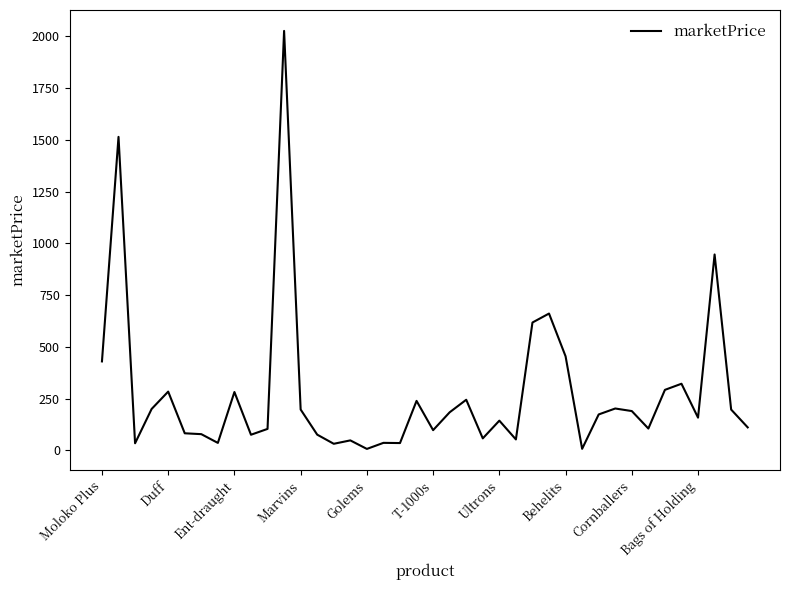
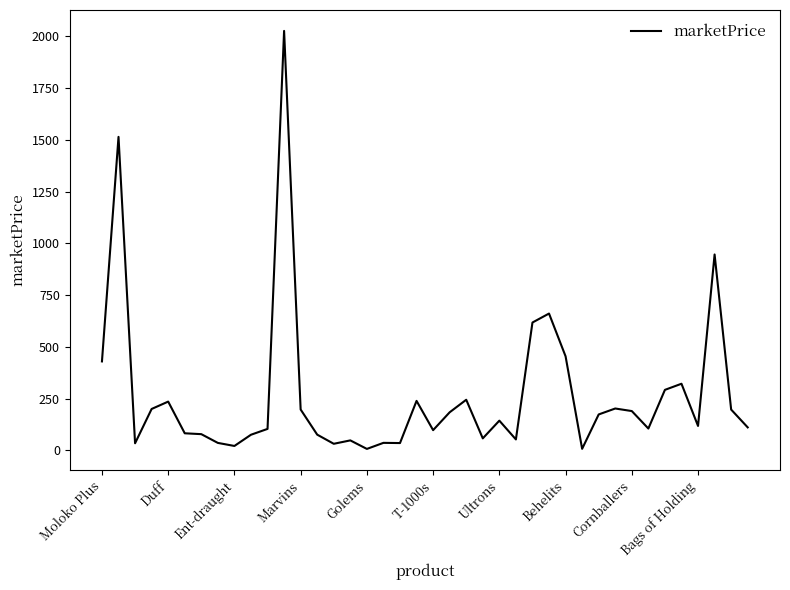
Duff: 280 -> 240
Ent-draught: 280 -> 20
Bags of Holding: 160 -> 120
